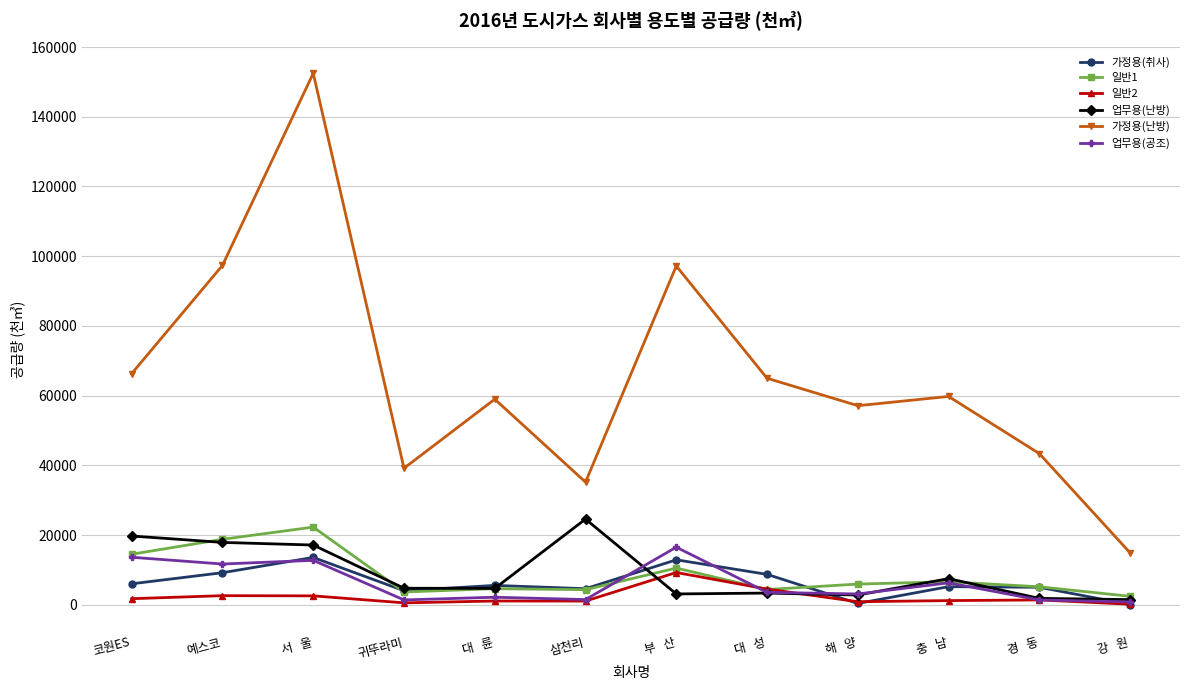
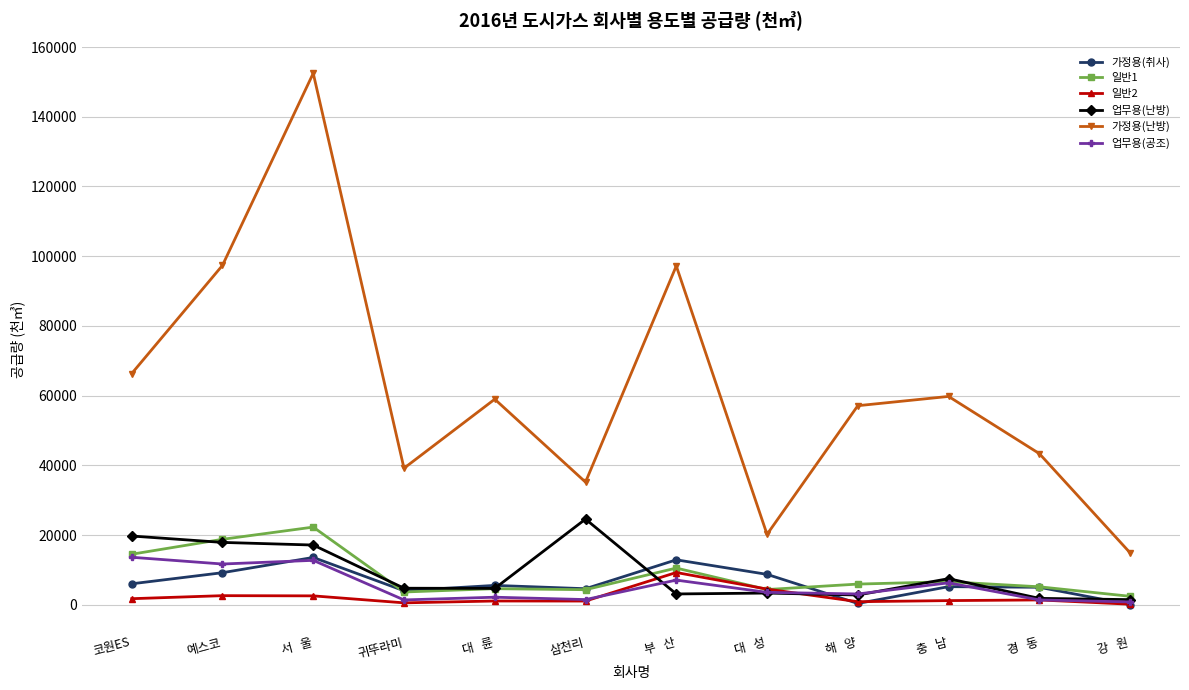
업무용(공조), 부 산: 17000 -> 7000
가정용(난방), 대 성: 65000 -> 20000
